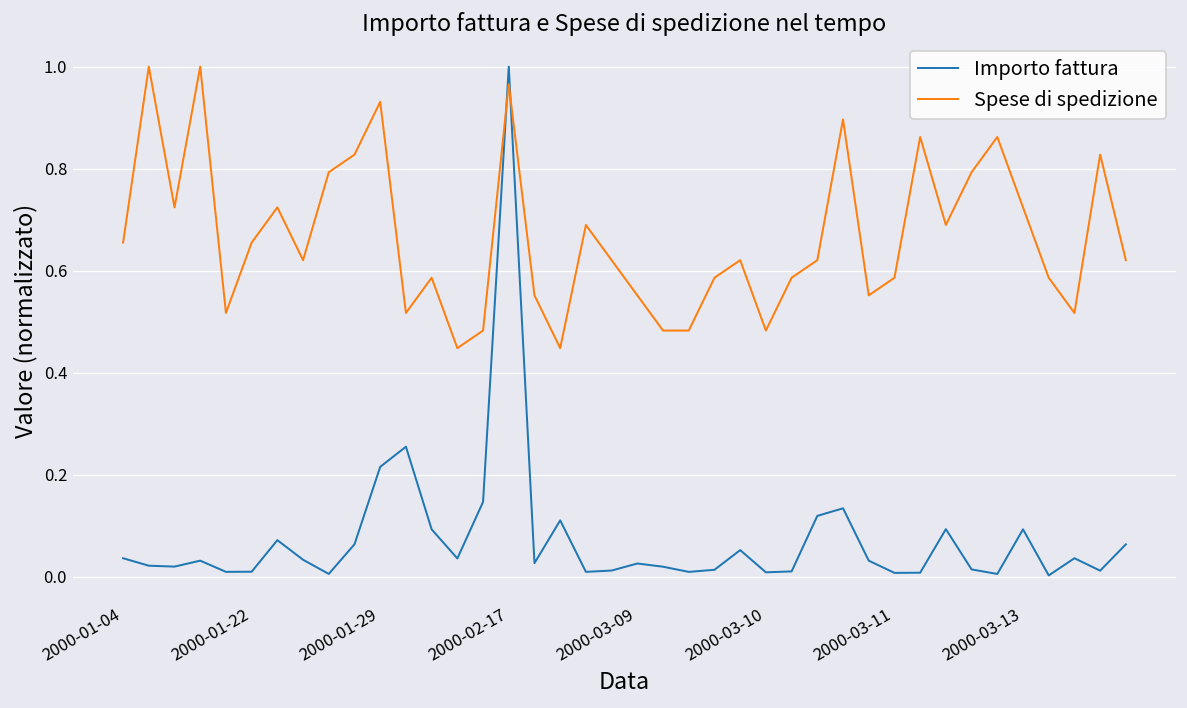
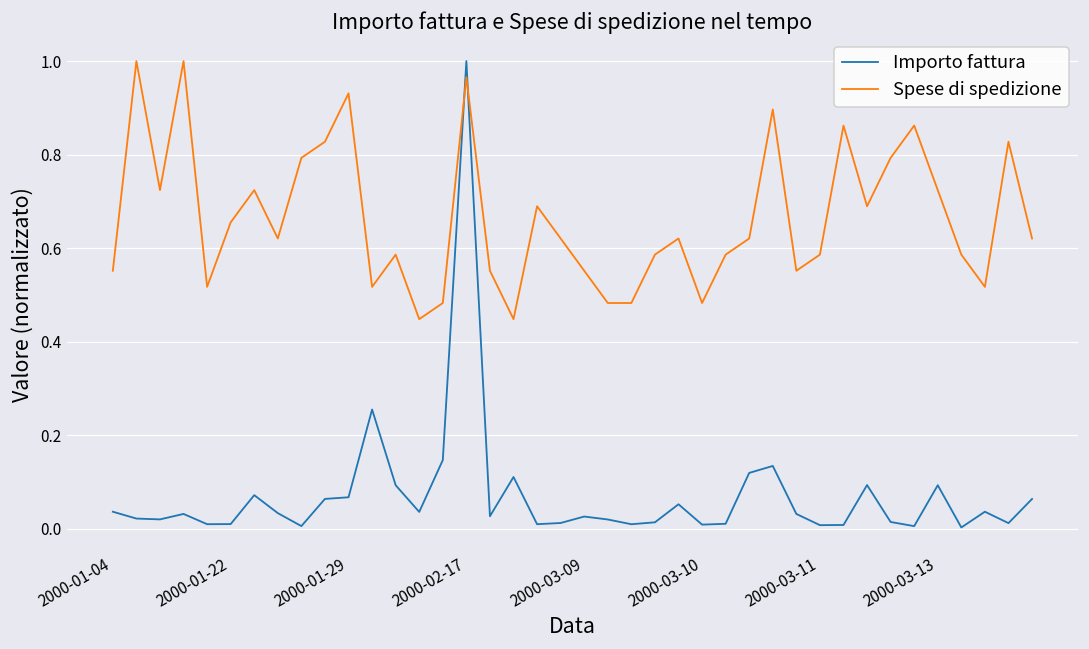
Spese di spedizione, 2000-01-04: 0.66 -> 0.55
Importo fattura, 2000-01-29: 0.22 -> 0.07
